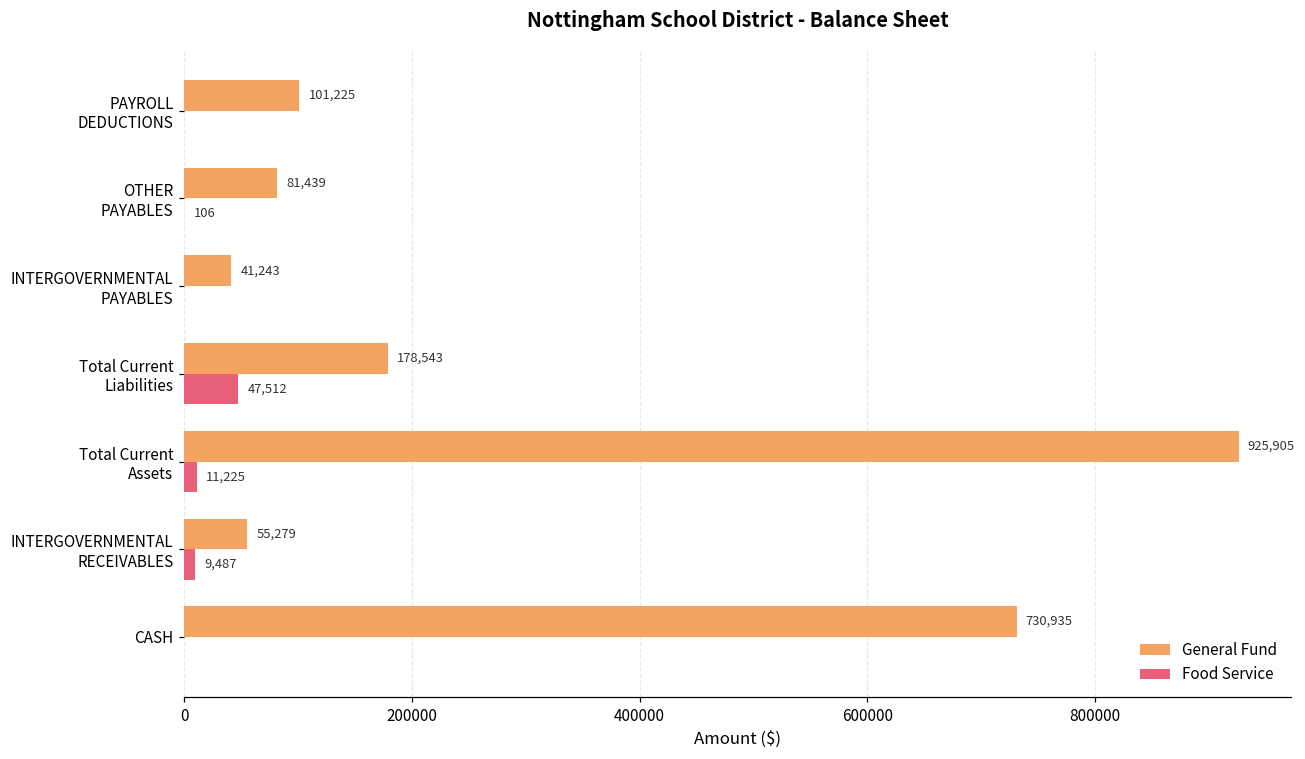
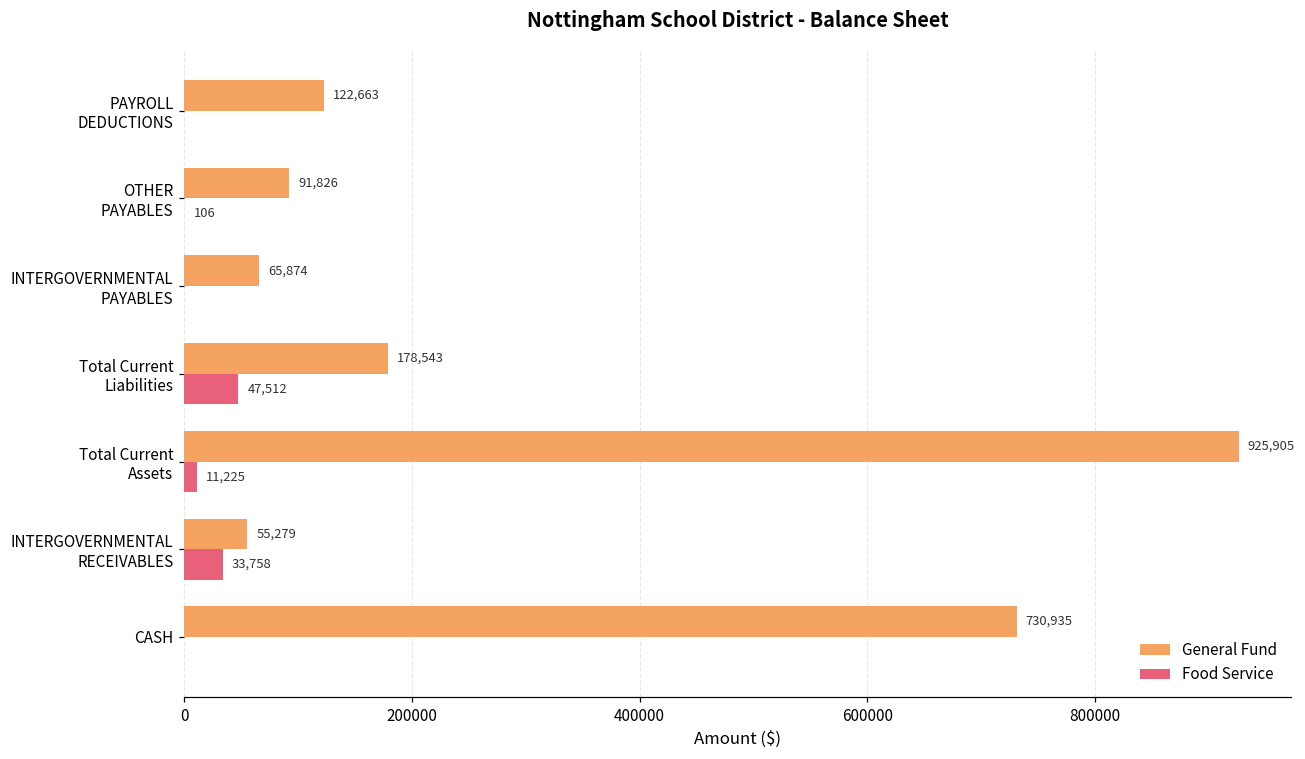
General Fund, PAYROLL DEDUCTIONS: 101,225 -> 122,663
General Fund, OTHER PAYABLES: 81,439 -> 91,826
General Fund, INTERGOVERNMENTAL PAYABLES: 41,243 -> 65,874
Food Service, INTERGOVERNMENTAL RECEIVABLES: 9,487 -> 33,758
